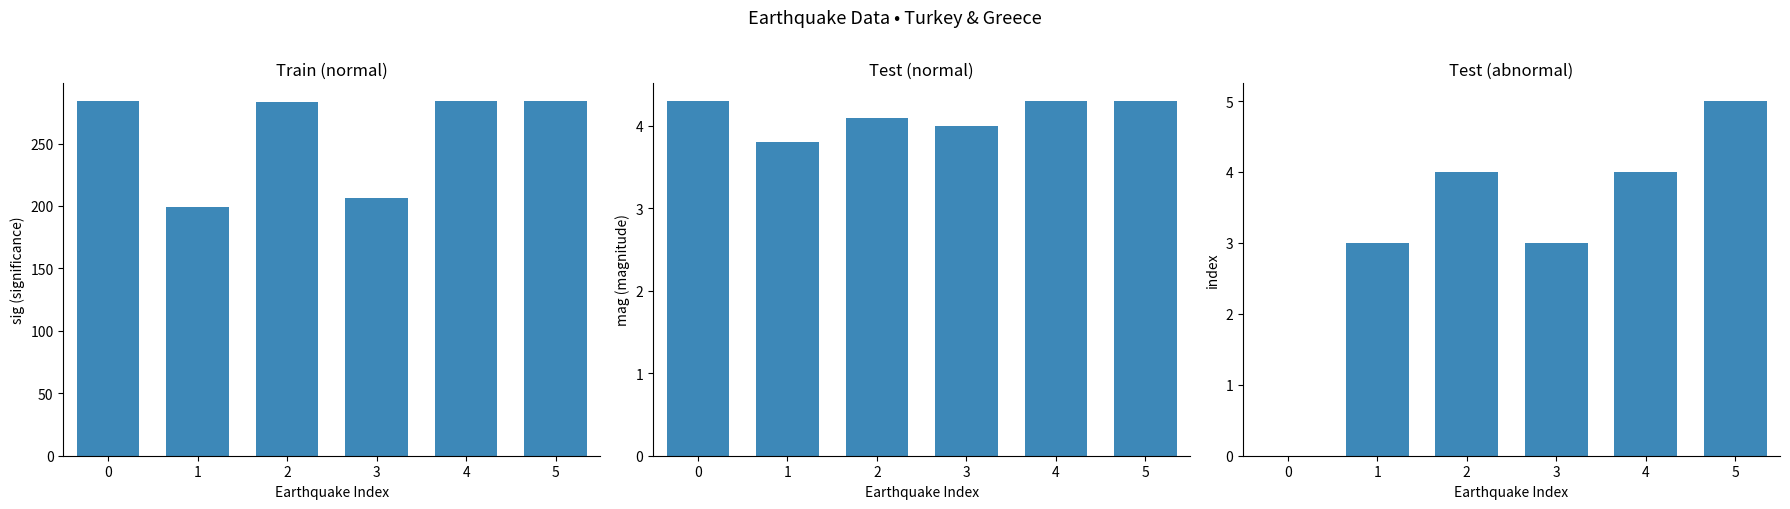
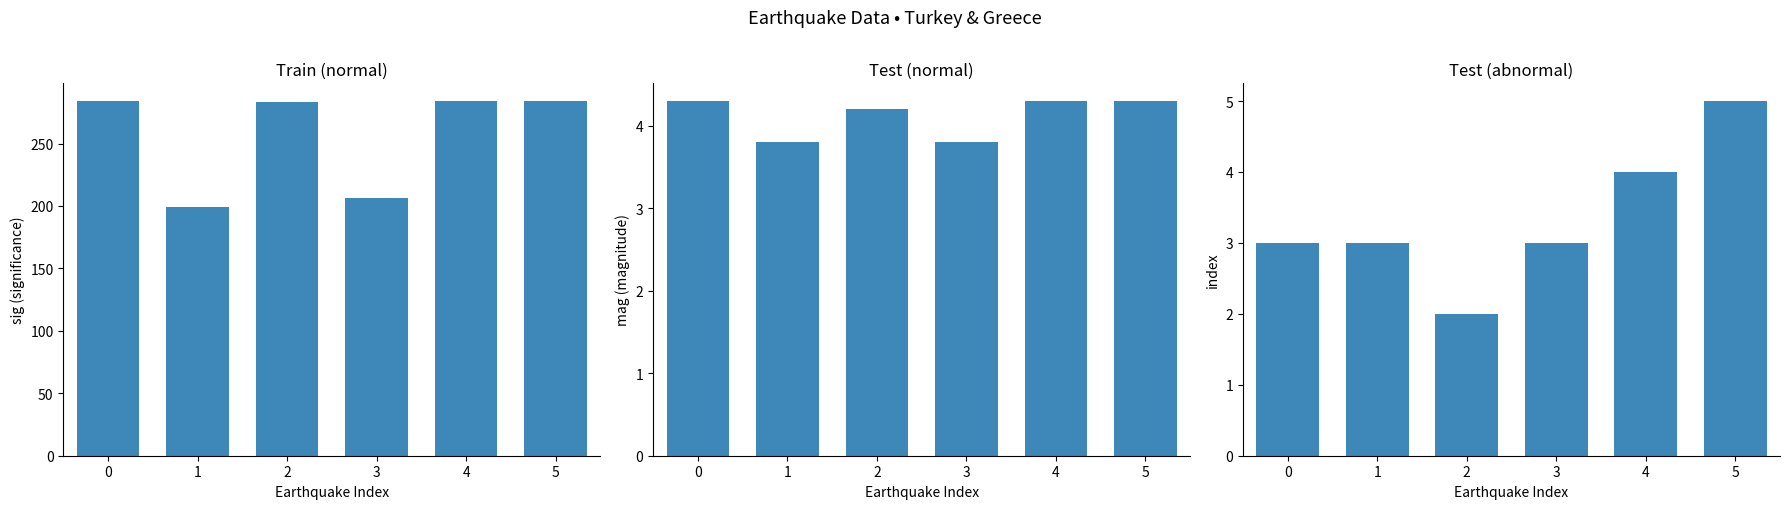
Test (normal), 2: 4.1 -> 4.2
Test (normal), 3: 4.0 -> 3.8
Test (abnormal), 0: 0 -> 3
Test (abnormal), 2: 4 -> 2
